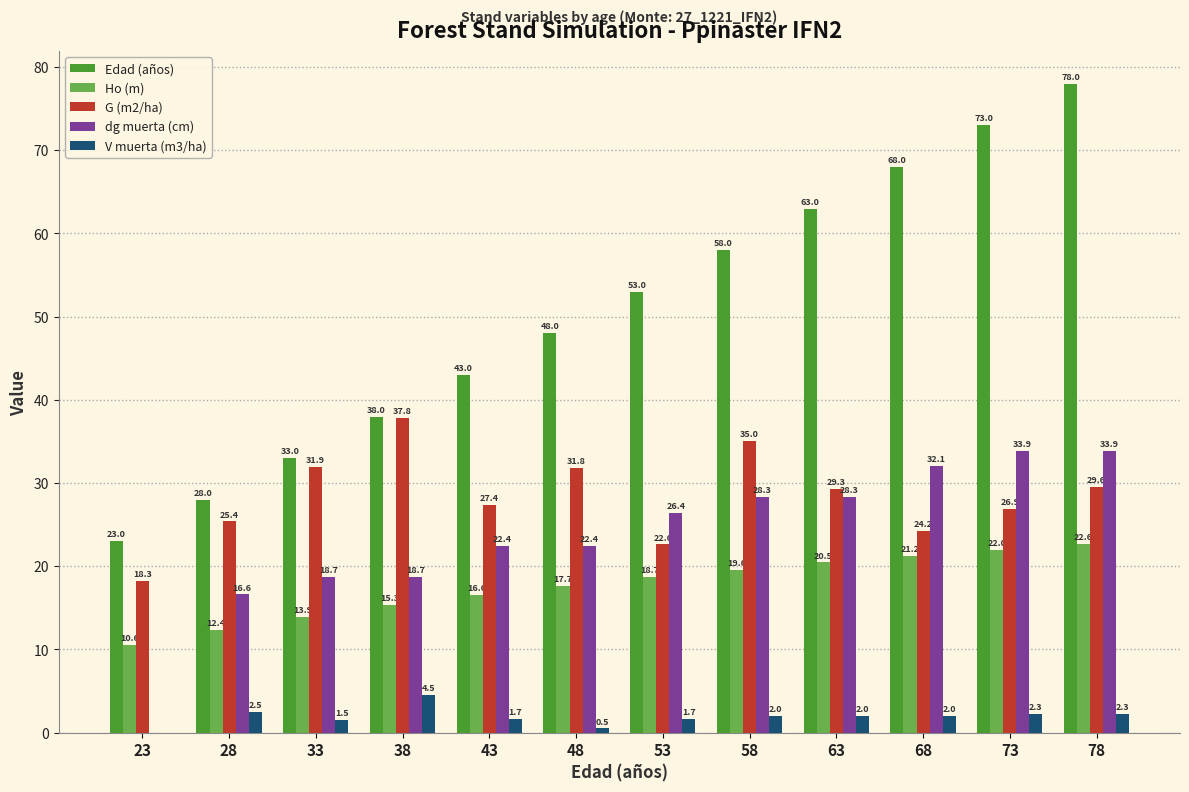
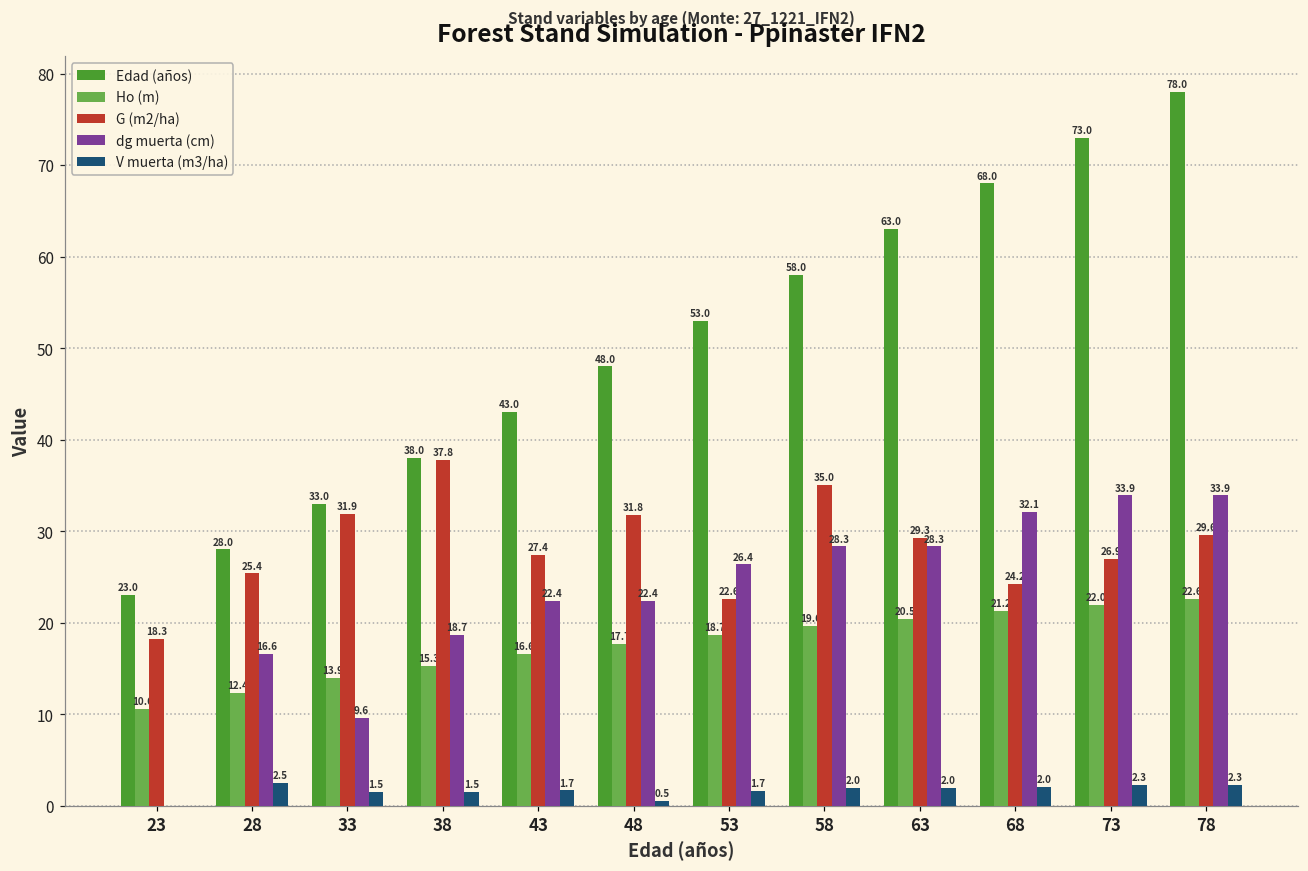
dg muerta (cm), 33: 18.7 -> 9.6
V muerta (m3/ha), 38: 4.5 -> 1.5
